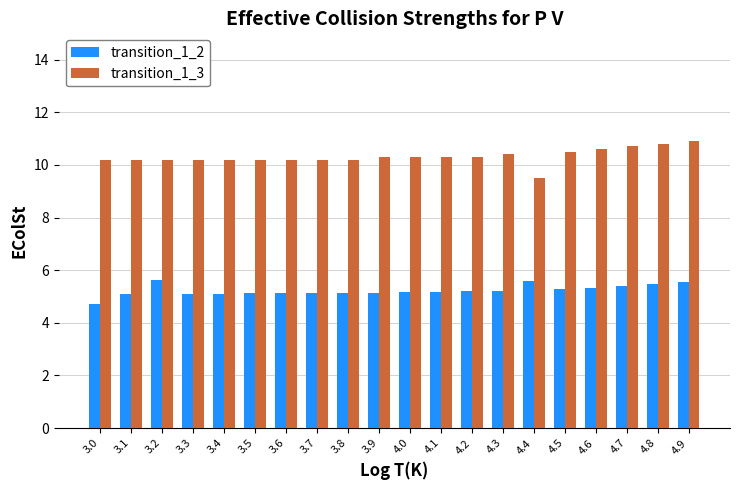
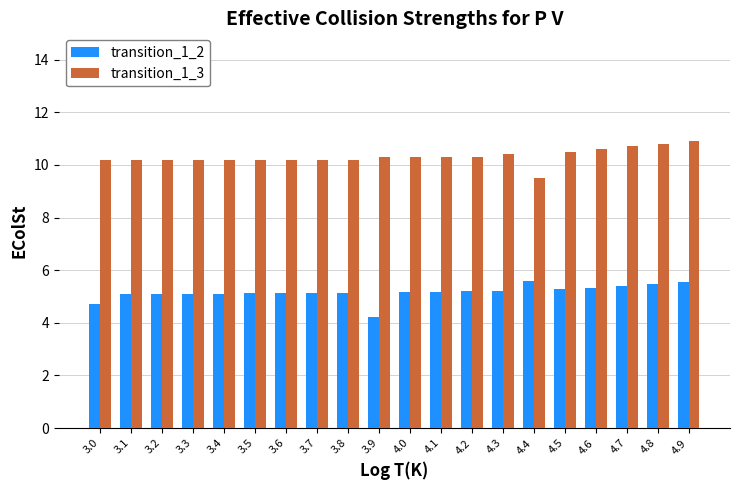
transition_1_2, 3.2: 5.6 -> 5.1
transition_1_2, 3.9: 5.2 -> 4.2
